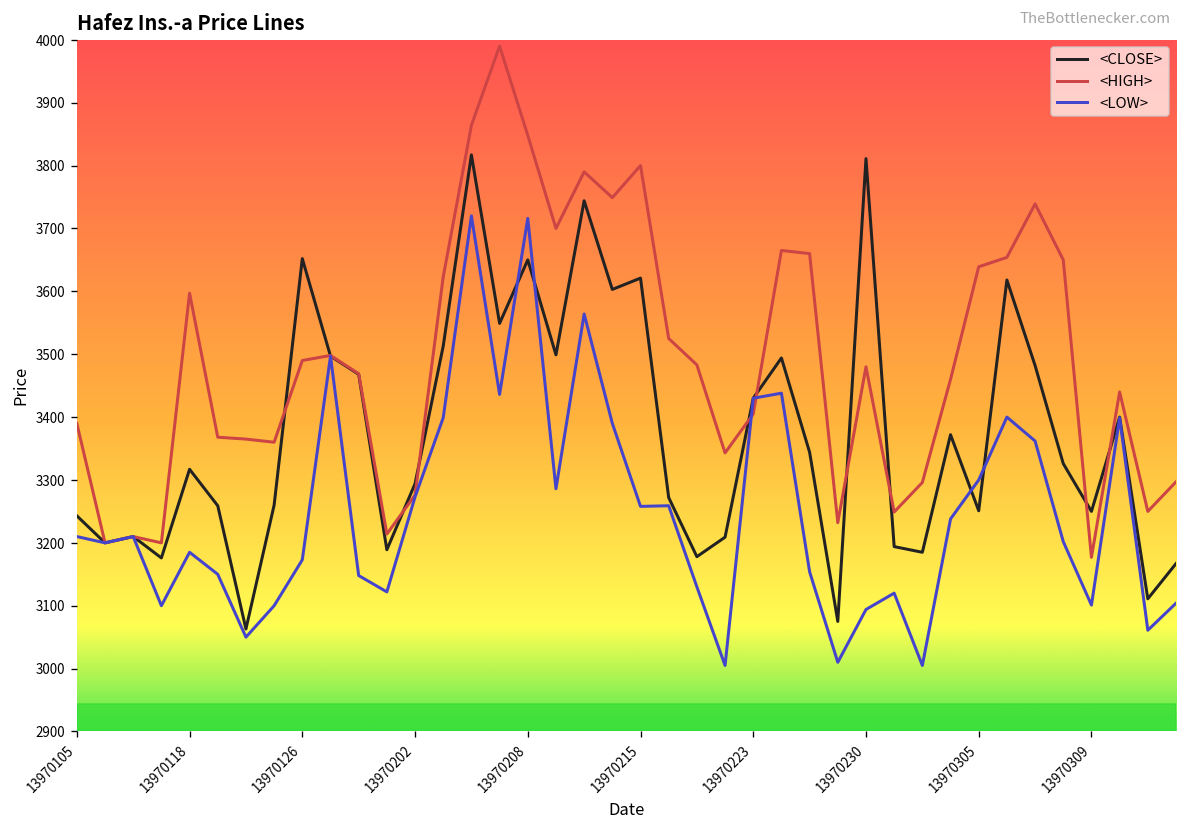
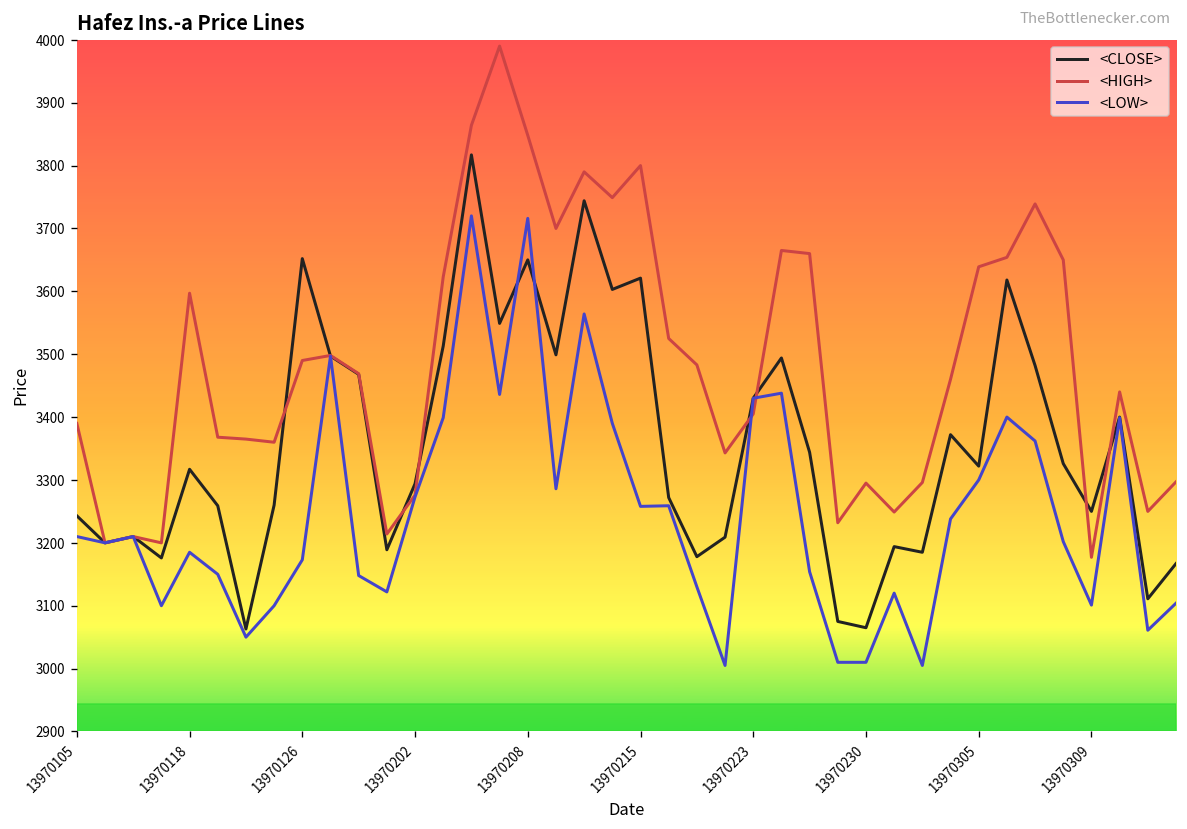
<CLOSE>, 13970230: 3810 -> 3070
<HIGH>, 13970230: 3480 -> 3300
<LOW>, 13970230: 3090 -> 3010
<CLOSE>, 13970305: 3250 -> 3320
